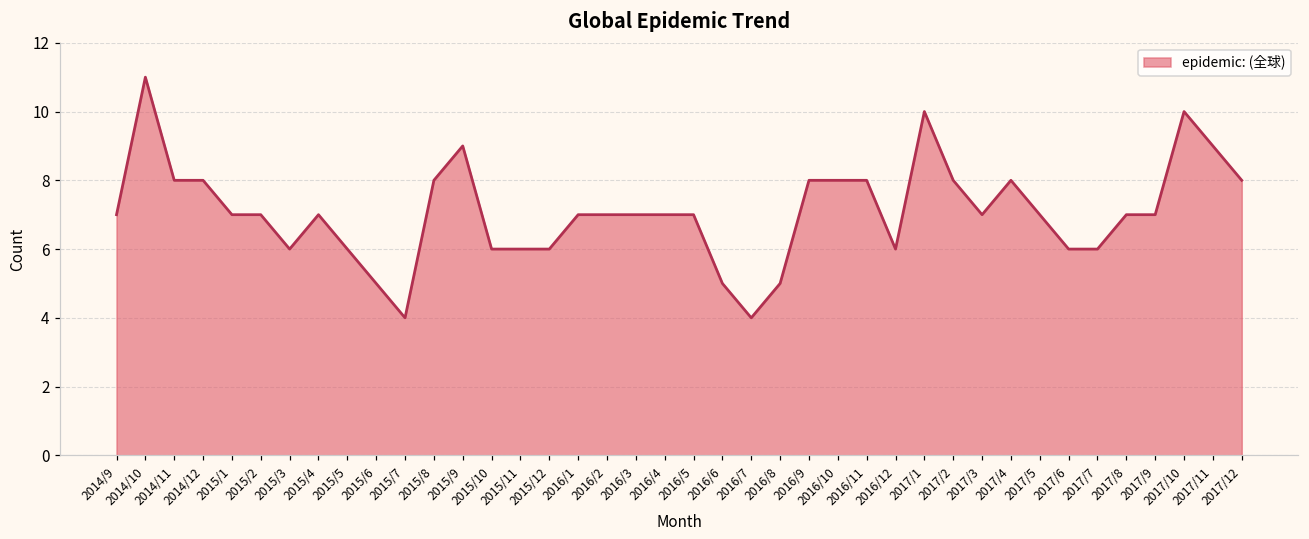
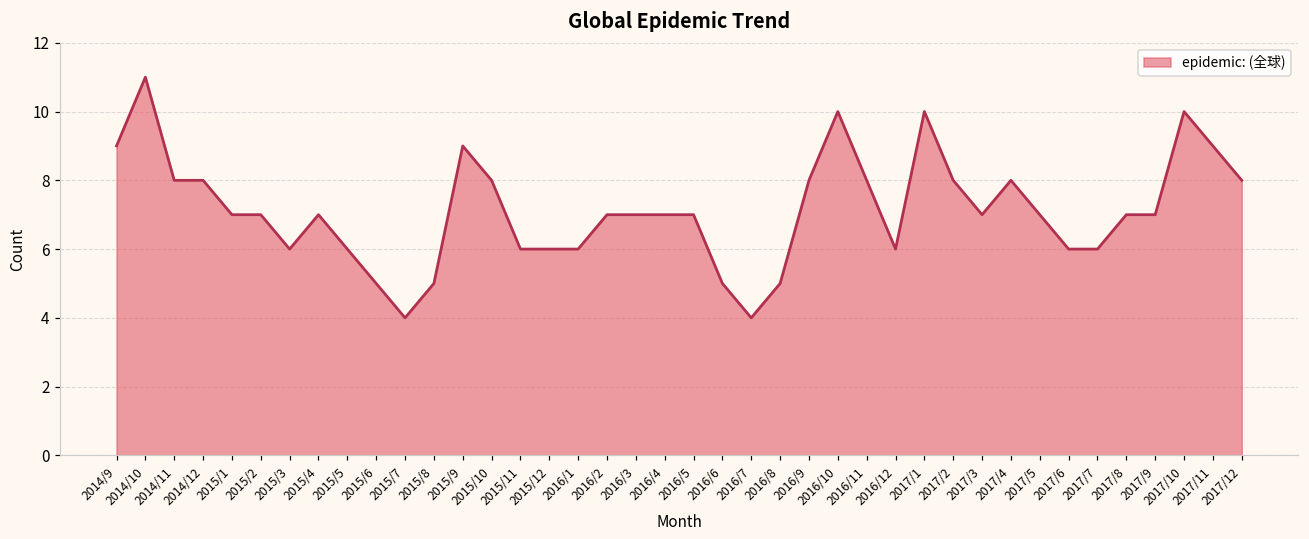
2014/9: 7 -> 9
2015/8: 8 -> 5
2015/10: 6 -> 8
2016/1: 7 -> 6
2016/10: 8 -> 10
